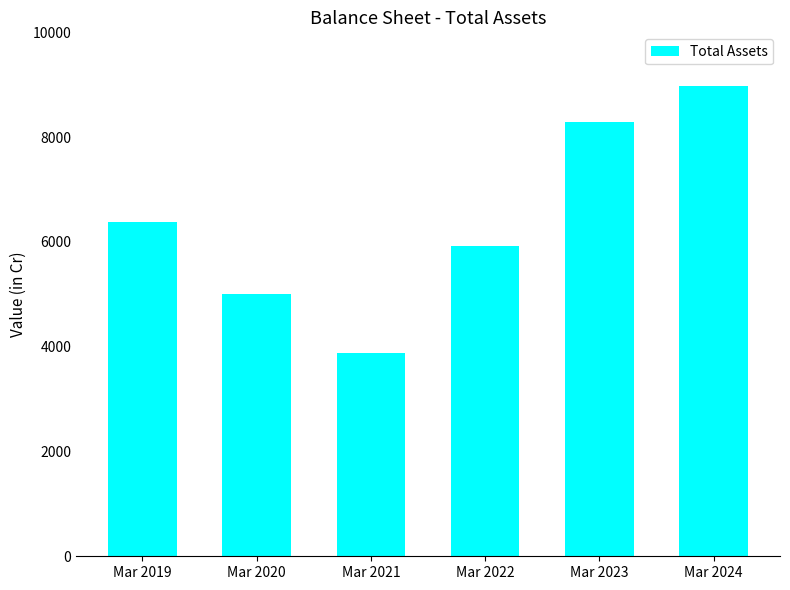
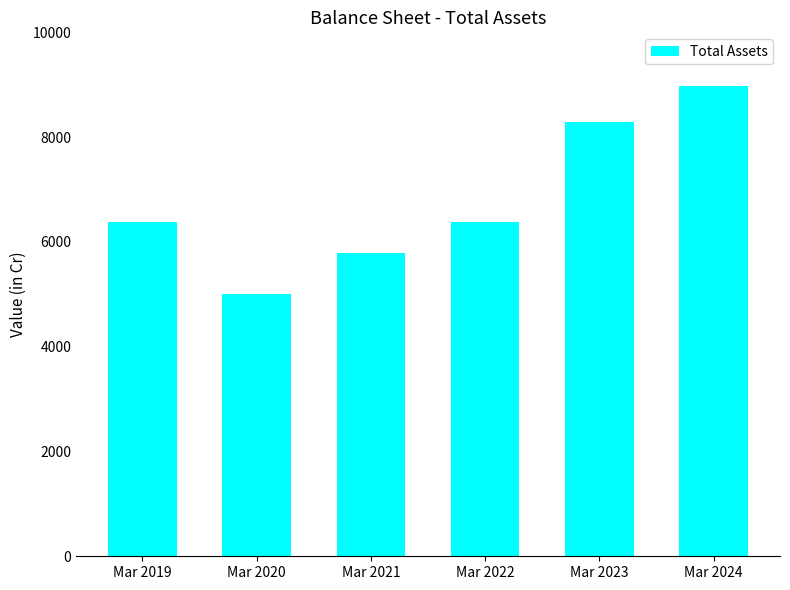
Mar 2021: 3900 -> 5800
Mar 2022: 5900 -> 6400
